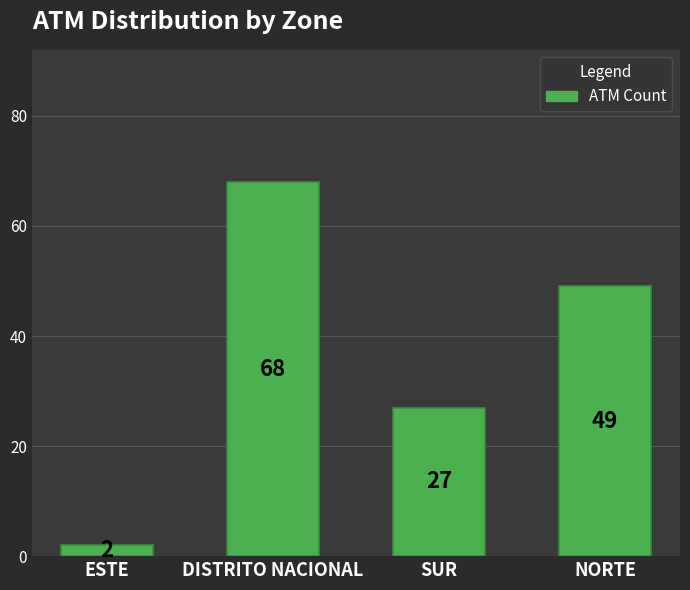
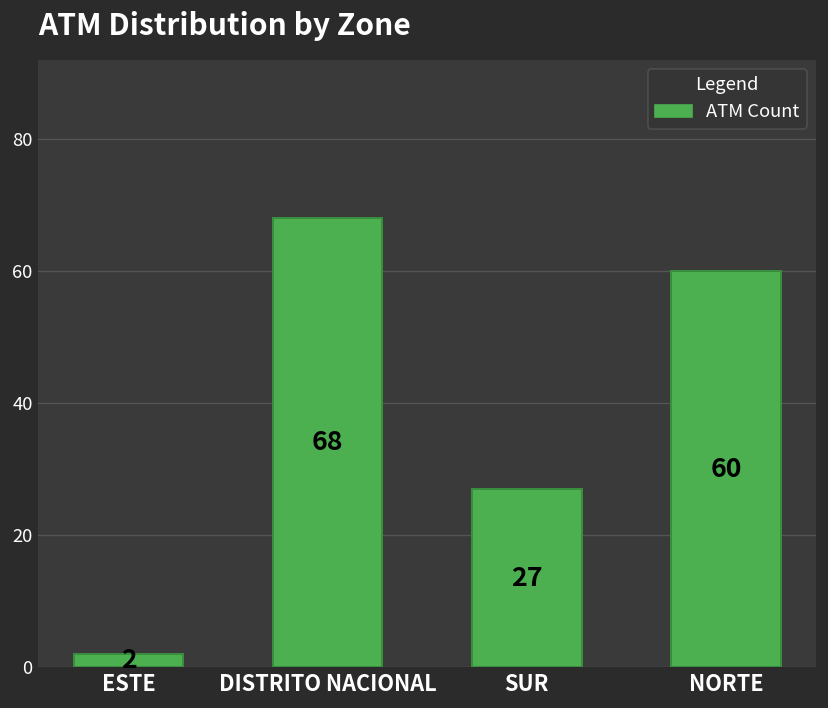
NORTE: 49 -> 60
